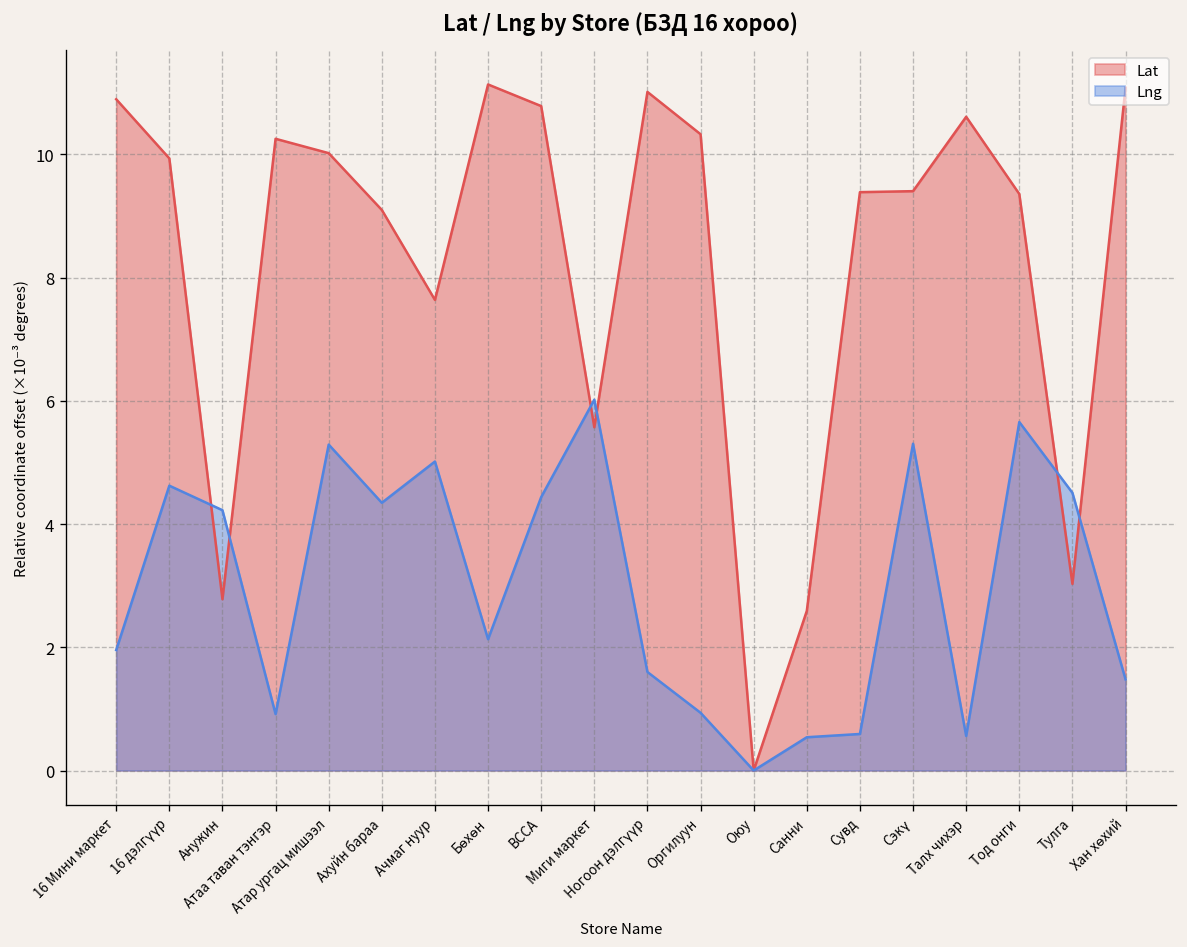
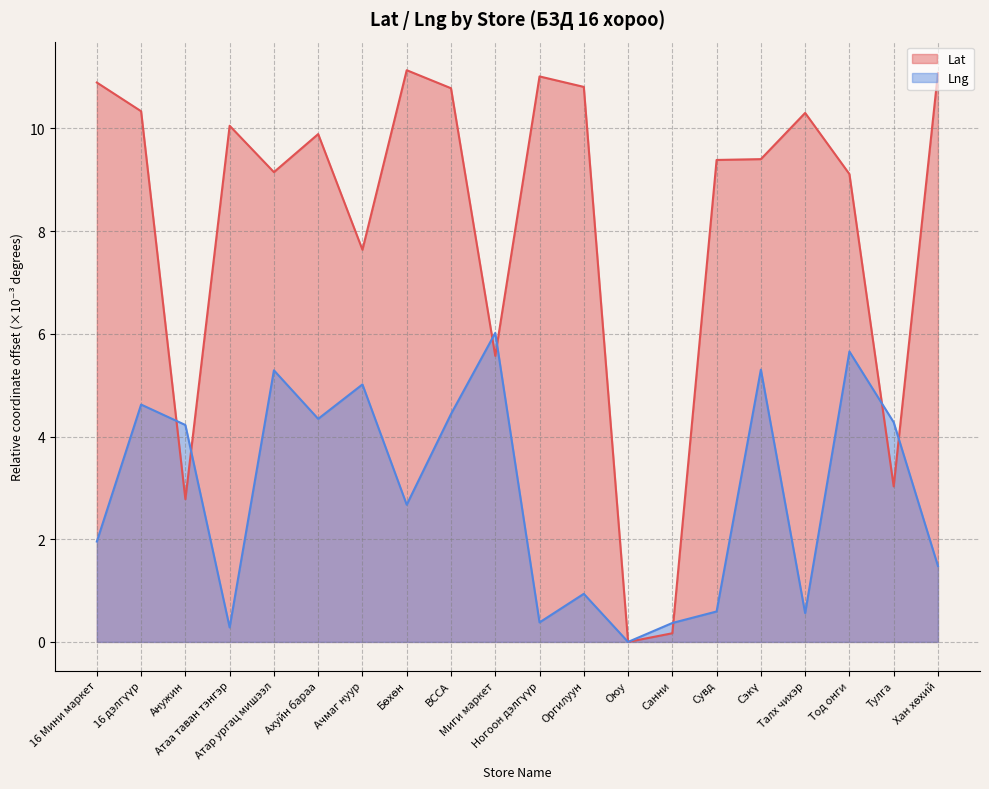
Lat, 16 дэлгүүр: 9.9 -> 10.3
Lat, Атаа таван тэнгэр: 10.3 -> 10.1
Lng, Атаа таван тэнгэр: 0.9 -> 0.3
Lat, Атар ургац мишээл: 10.0 -> 9.1
Lat, Ахуйн бараа: 9.1 -> 9.9
Lng, Бөхөн: 2.1 -> 2.7
Lng, Ногоон дэлгүүр: 1.6 -> 0.4
Lat, Оргилуун: 10.3 -> 10.8
Lat, Санни: 2.6 -> 0.2
Lng, Санни: 0.5 -> 0.4
Lat, Талх чихэр: 10.6 -> 10.3
Lat, Тод онги: 9.4 -> 9.1
Lng, Тулга: 4.5 -> 4.3
